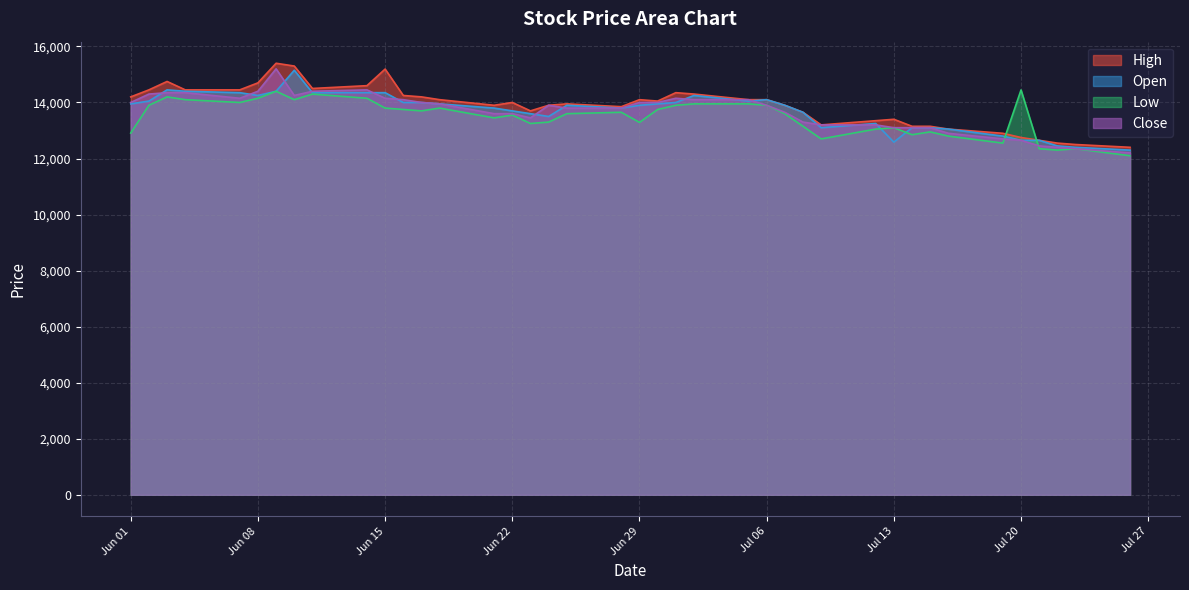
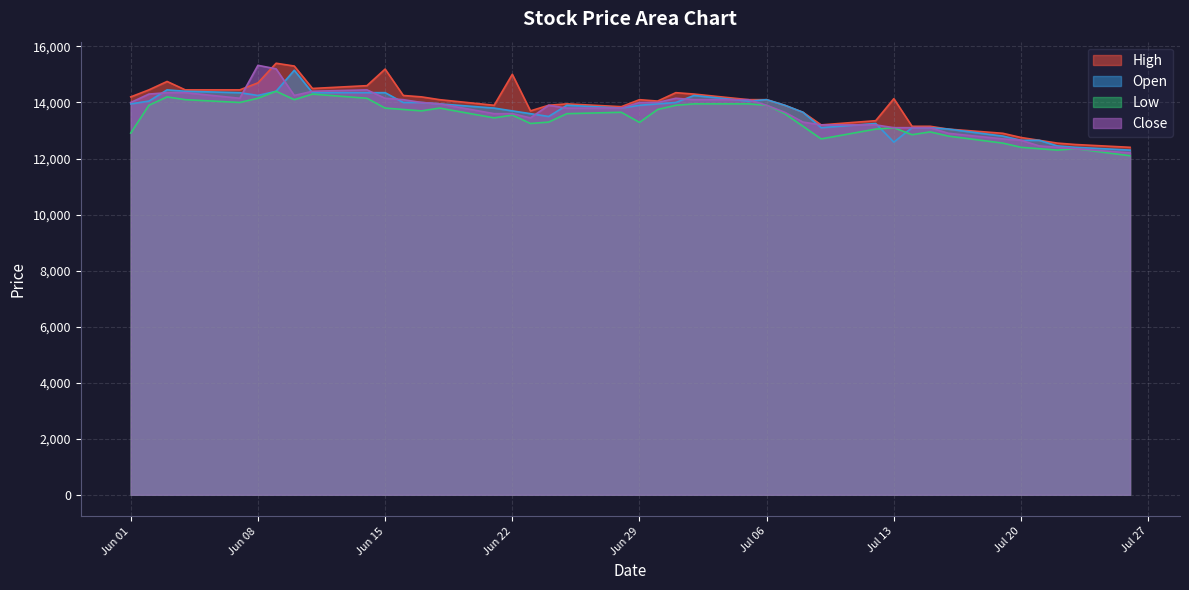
Close, Jun 08: 14,400 -> 15,300
High, Jun 22: 14,000 -> 15,000
High, Jul 13: 13,400 -> 14,100
Low, Jul 20: 14,400 -> 12,400
